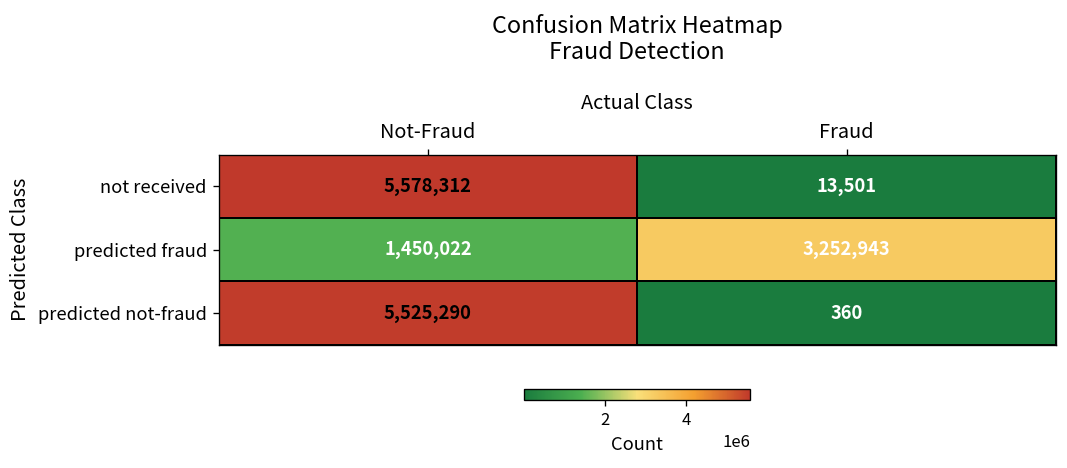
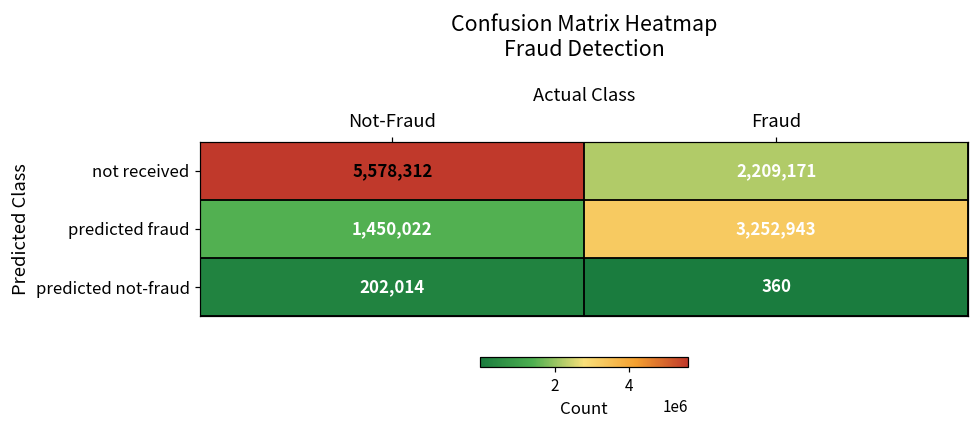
not received, Fraud: 13,501 -> 2,209,171
predicted not-fraud, Not-Fraud: 5,525,290 -> 202,014
